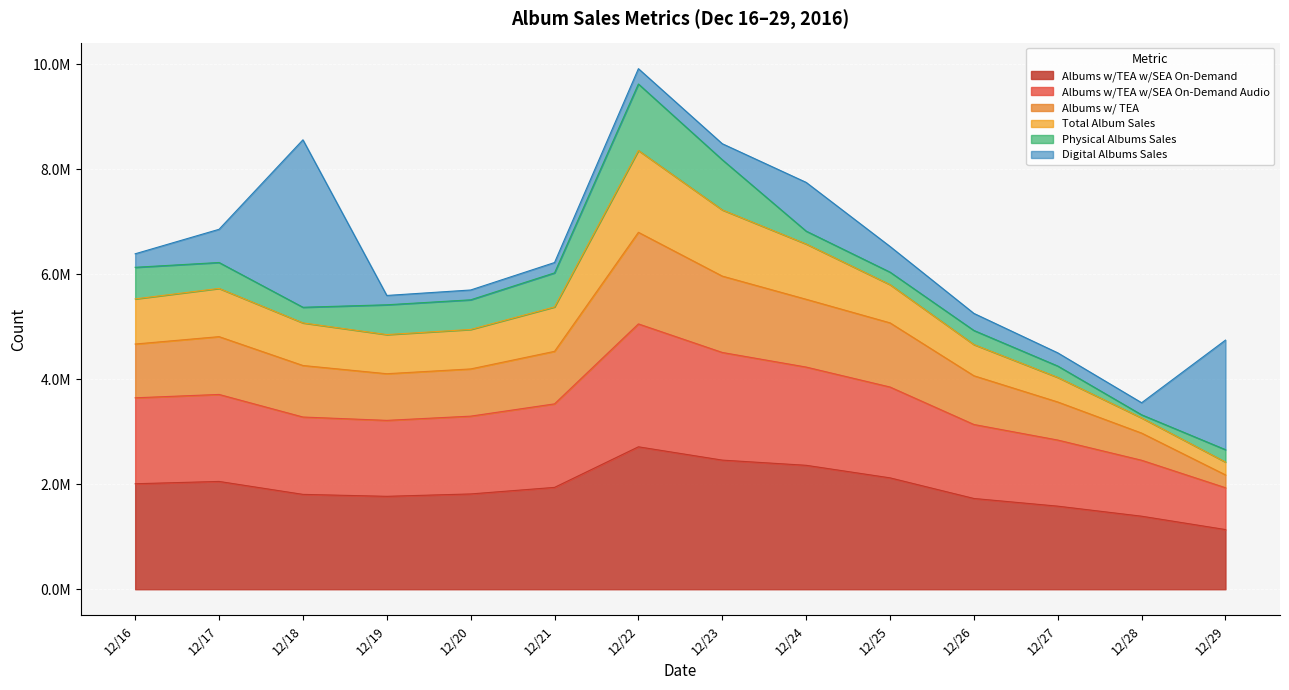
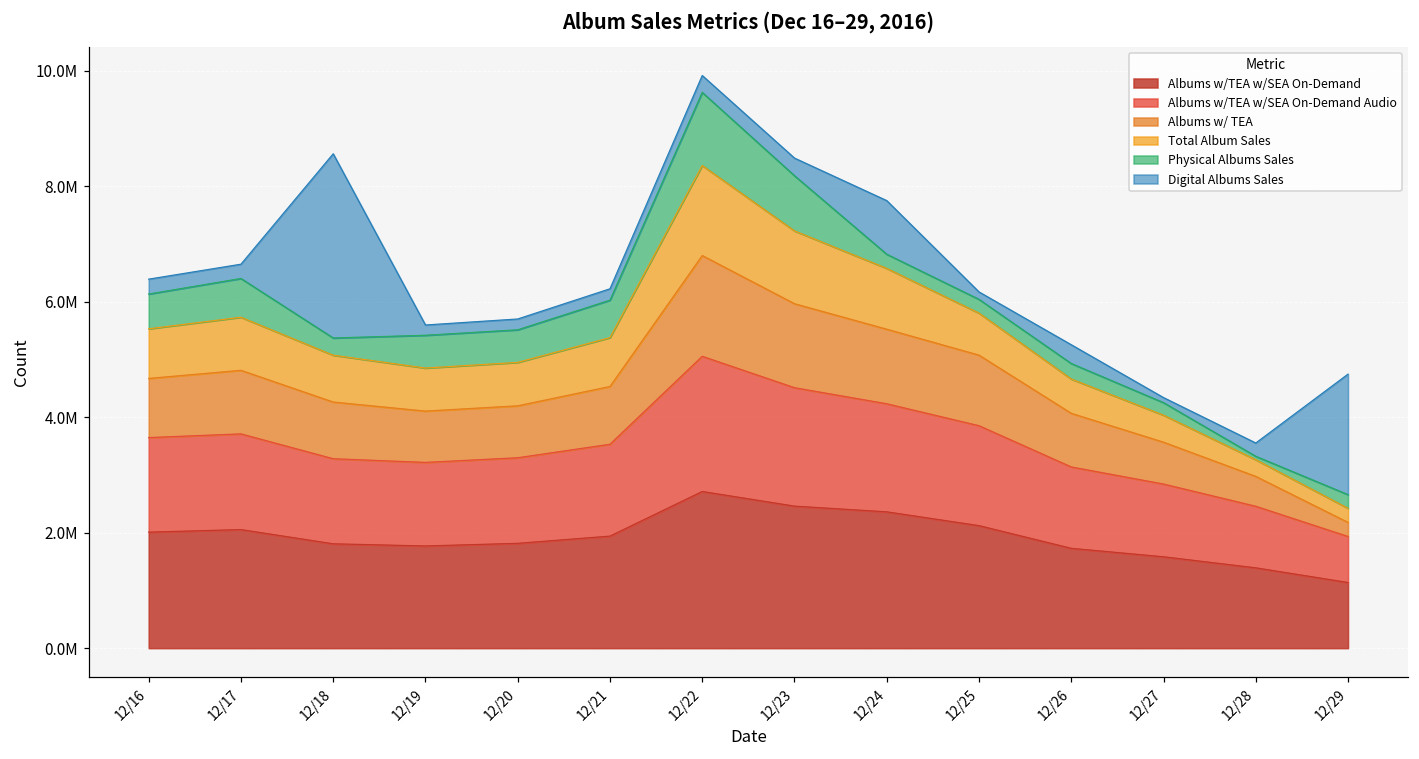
Physical Albums Sales, 12/17: 500000 -> 700000
Digital Albums Sales, 12/17: 600000 -> 200000
Digital Albums Sales, 12/25: 500000 -> 100000
Digital Albums Sales, 12/27: 300000 -> 100000
